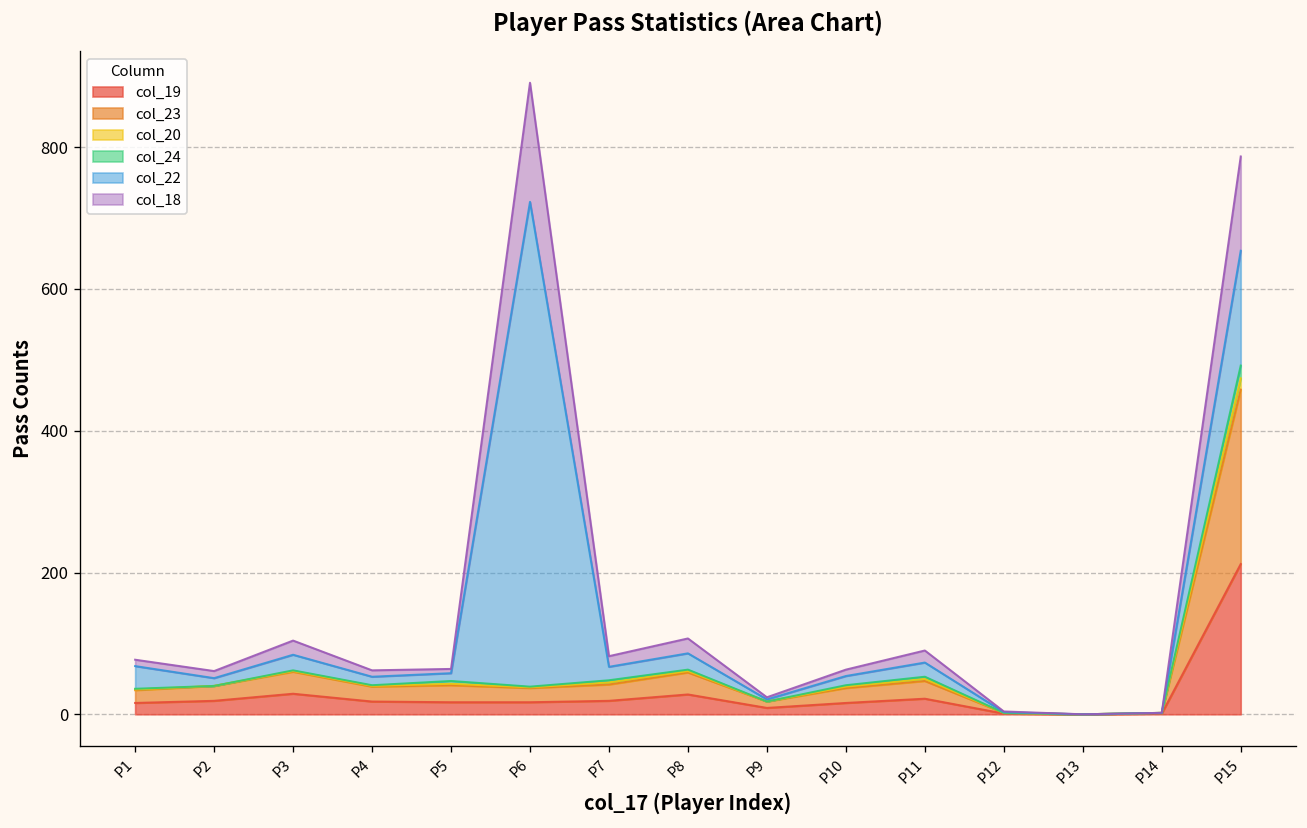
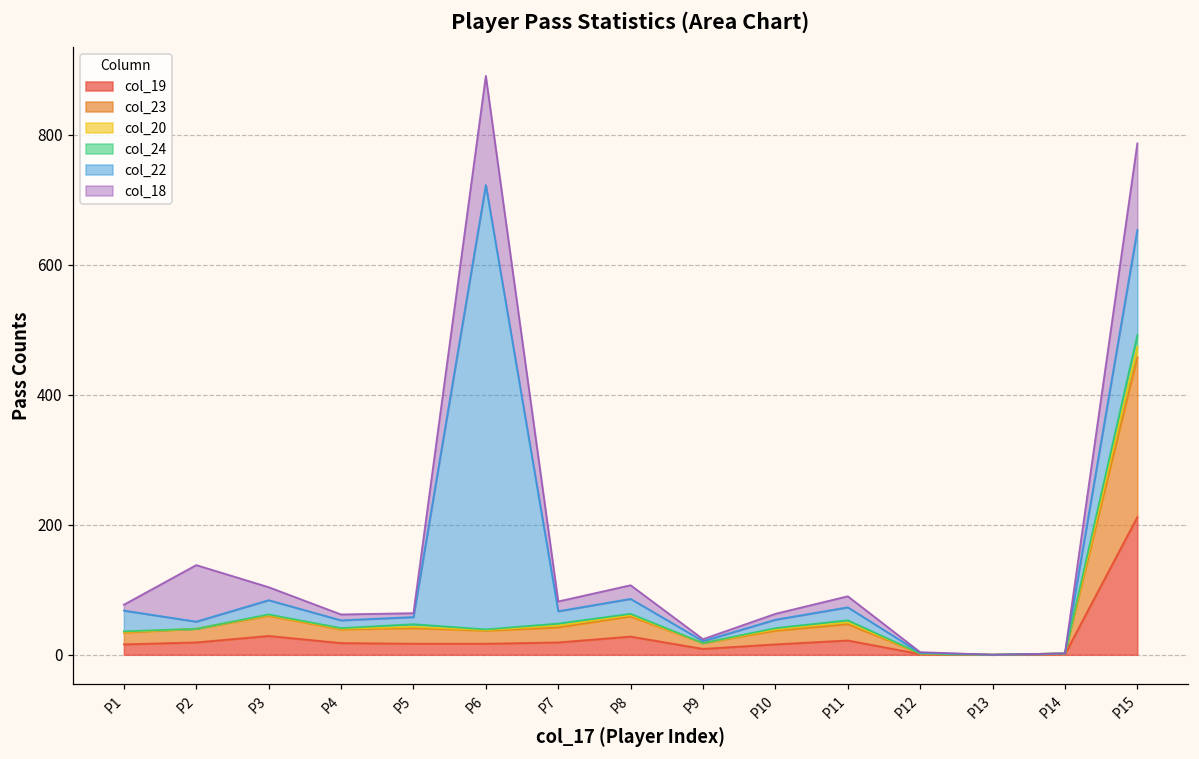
col_18, P2: 10 -> 90
